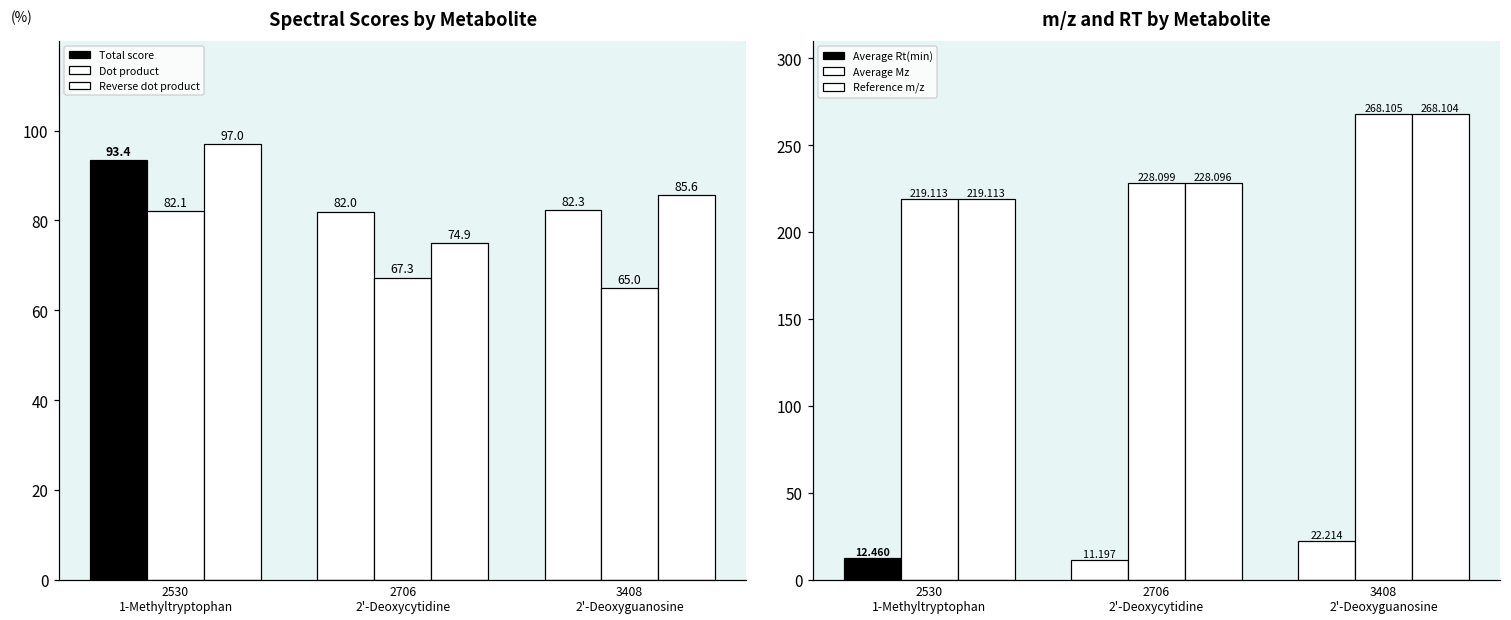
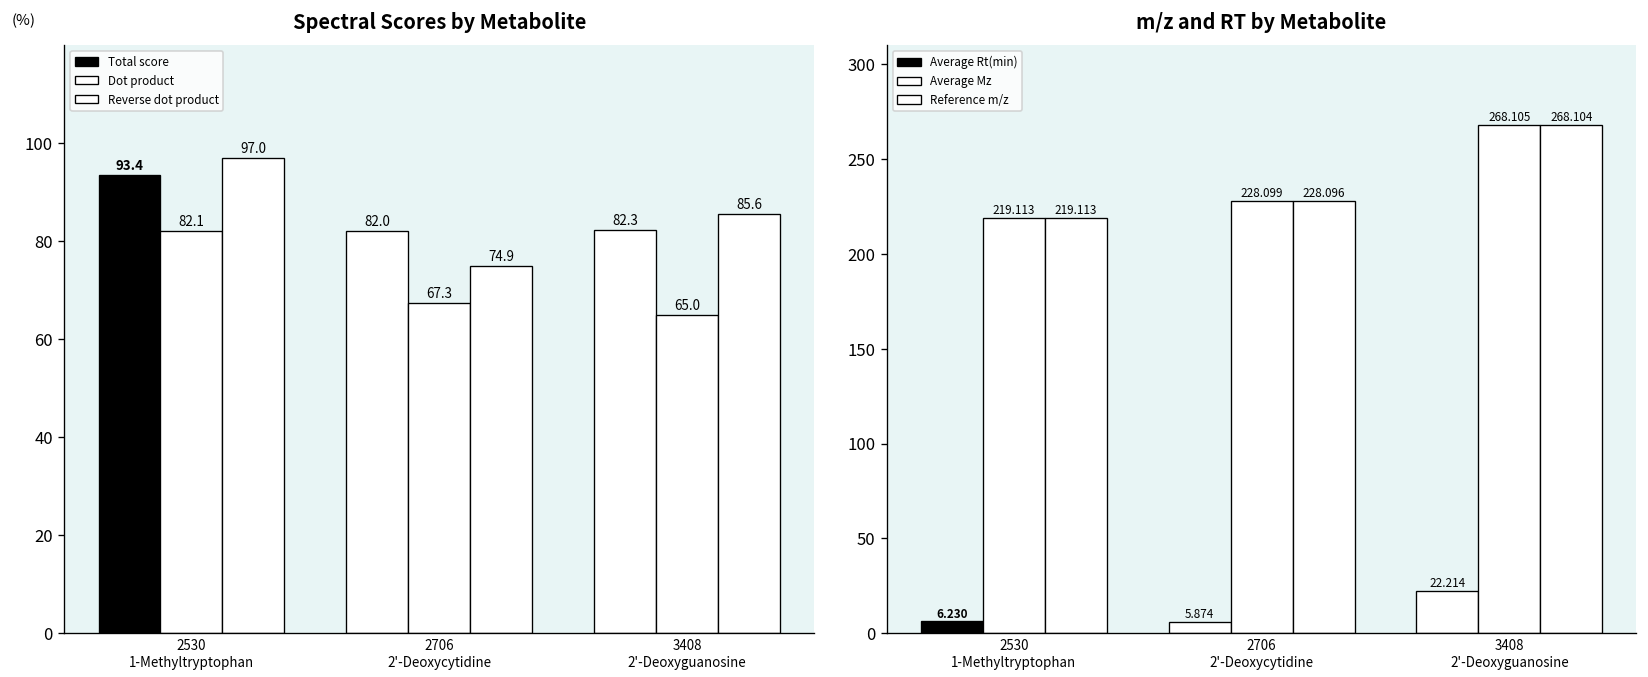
m/z and RT by Metabolite, Average Rt(min), 2530 1-Methyltryptophan: 12.460 -> 6.230
m/z and RT by Metabolite, Average Rt(min), 2706 2'-Deoxycytidine: 11.197 -> 5.874
